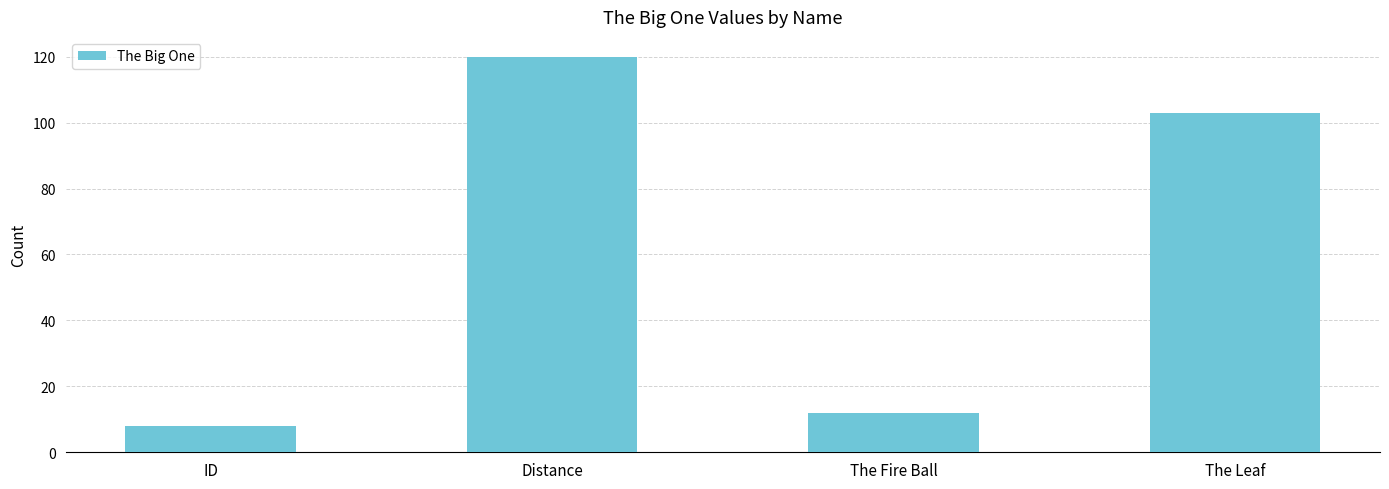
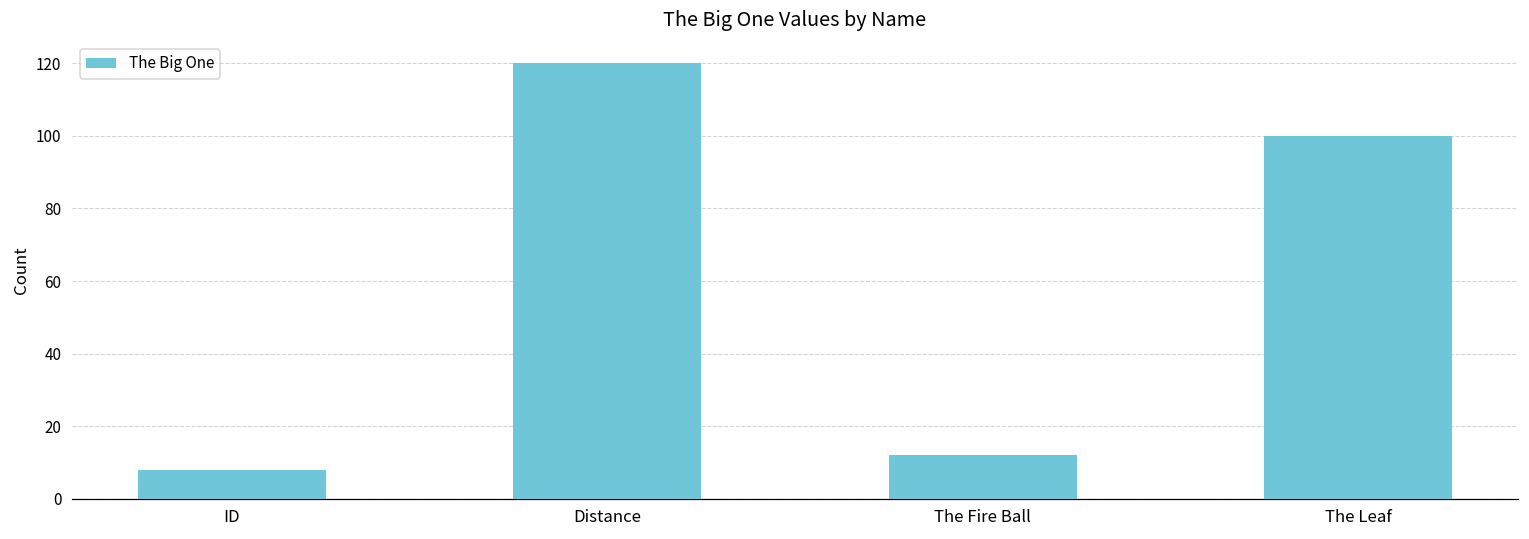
The Leaf: 103 -> 100
